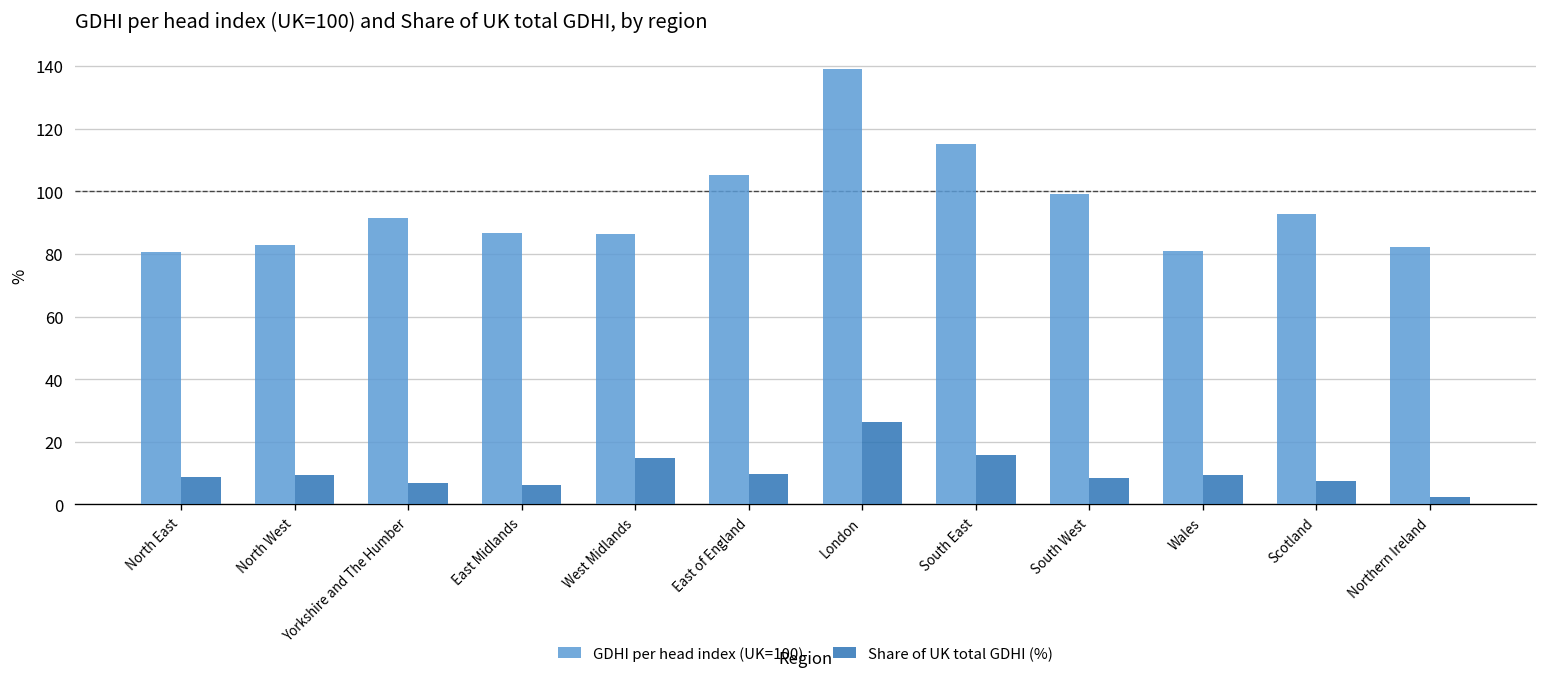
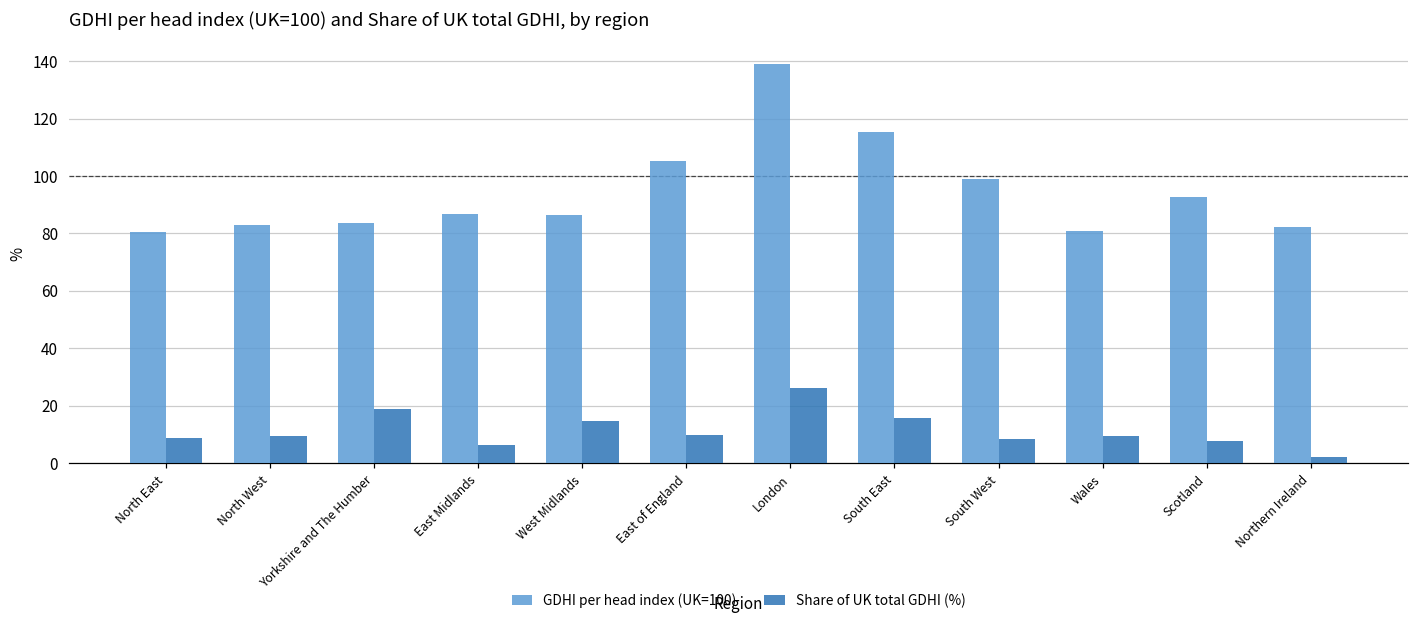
GDHI per head index (UK=100), Yorkshire and The Humber: 92 -> 84
Share of UK total GDHI (%), Yorkshire and The Humber: 7 -> 19
